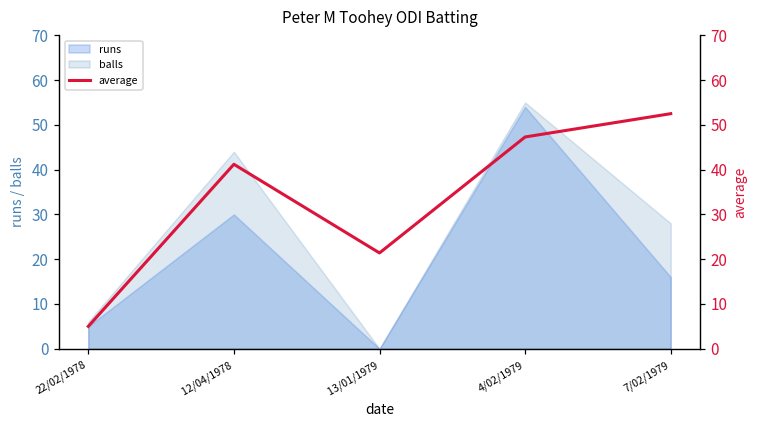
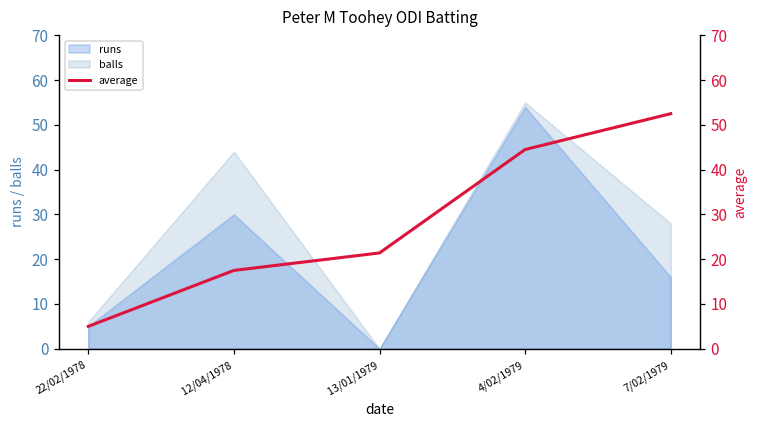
average, 12/04/1978: 41 -> 18
average, 4/02/1979: 47 -> 45
